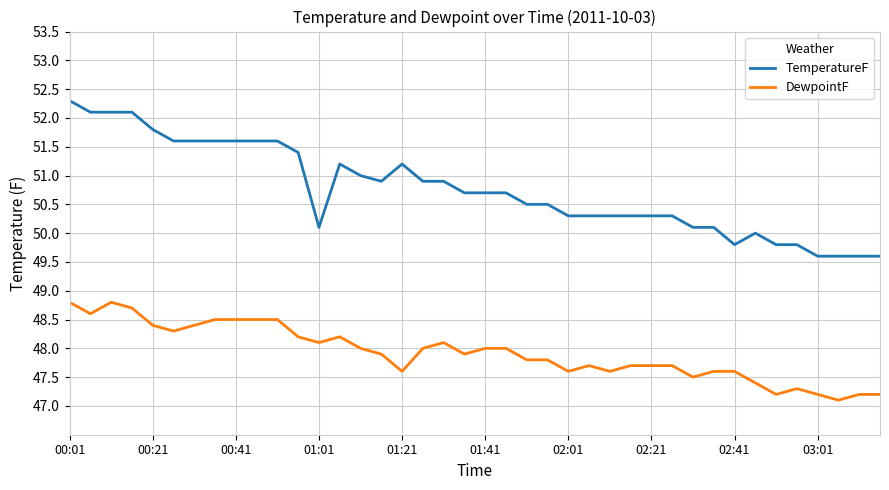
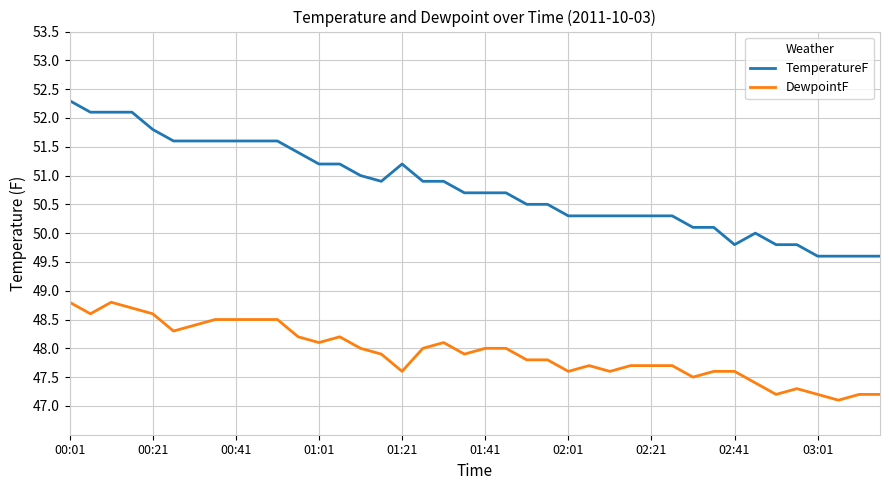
DewpointF, 00:21: 48.4 -> 48.6
TemperatureF, 01:01: 50.1 -> 51.2
